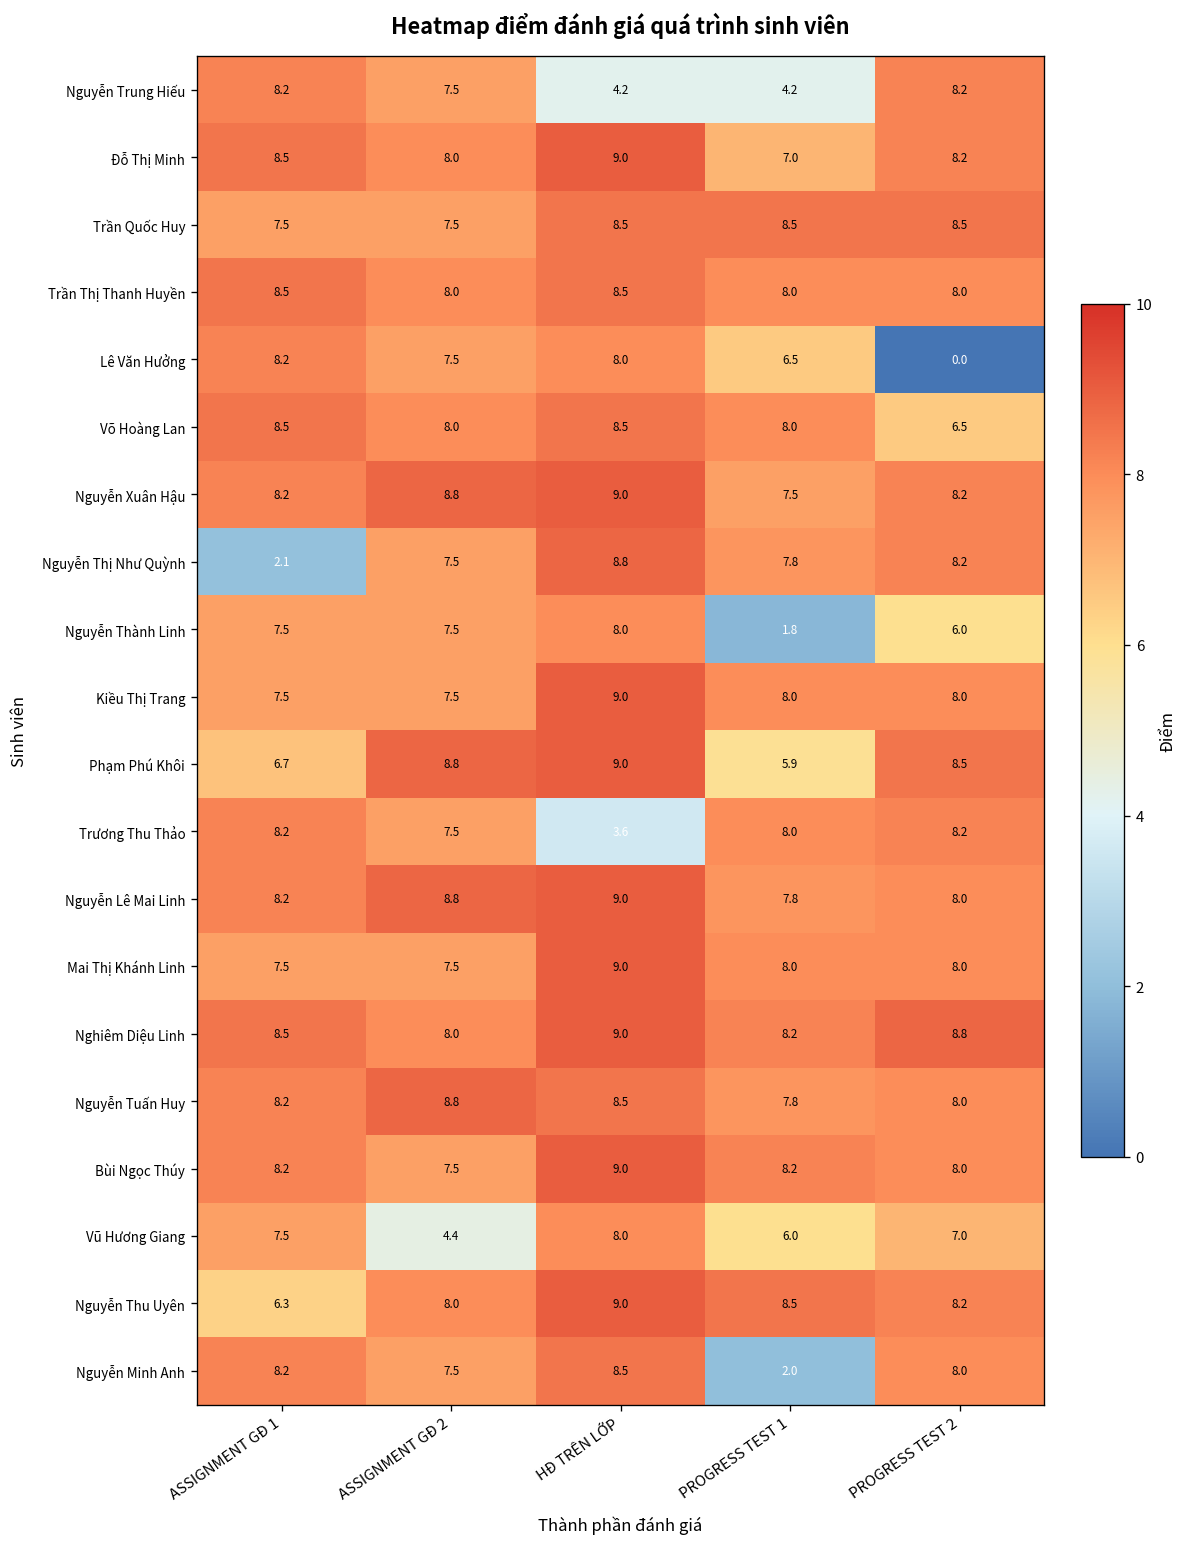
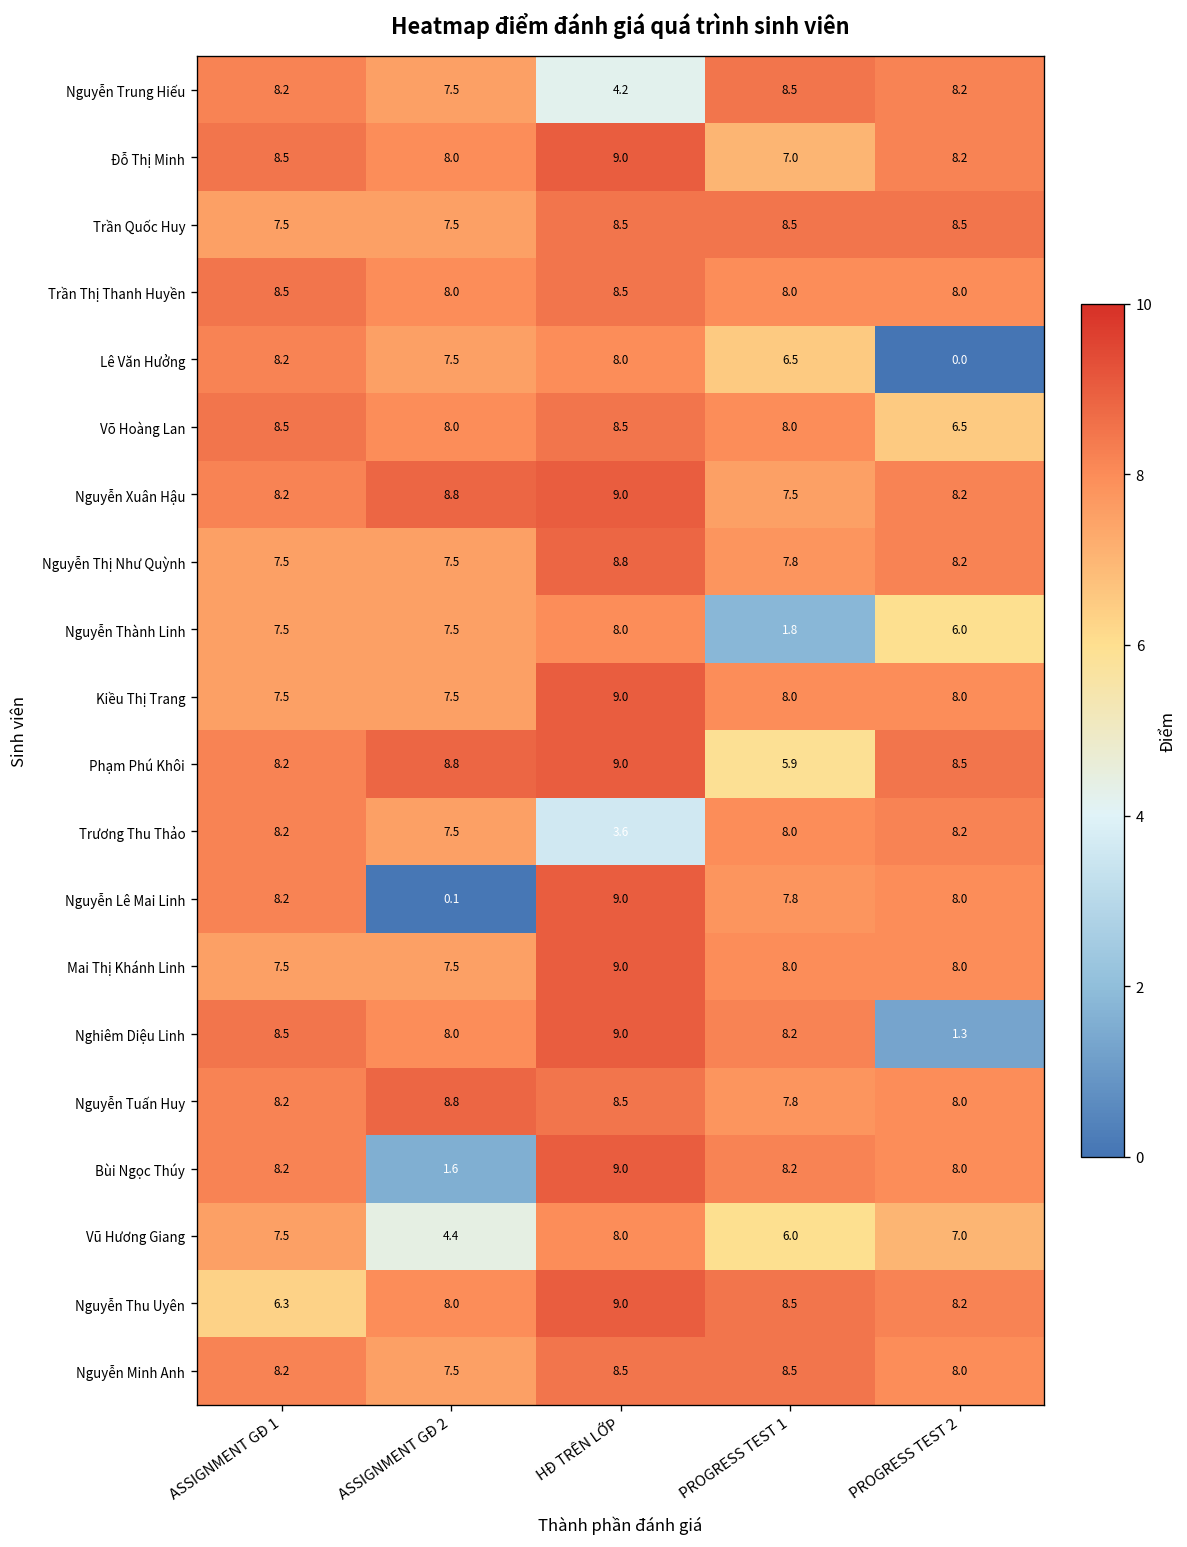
Nguyễn Trung Hiếu, PROGRESS TEST 1: 4.2 -> 8.5
Nguyễn Thị Như Quỳnh, ASSIGNMENT GĐ 1: 2.1 -> 7.5
Phạm Phú Khôi, ASSIGNMENT GĐ 1: 6.7 -> 8.2
Nguyễn Lê Mai Linh, ASSIGNMENT GĐ 2: 8.8 -> 0.1
Nghiêm Diệu Linh, PROGRESS TEST 2: 8.8 -> 1.3
Bùi Ngọc Thúy, ASSIGNMENT GĐ 2: 7.5 -> 1.6
Nguyễn Minh Anh, PROGRESS TEST 1: 2.0 -> 8.5
